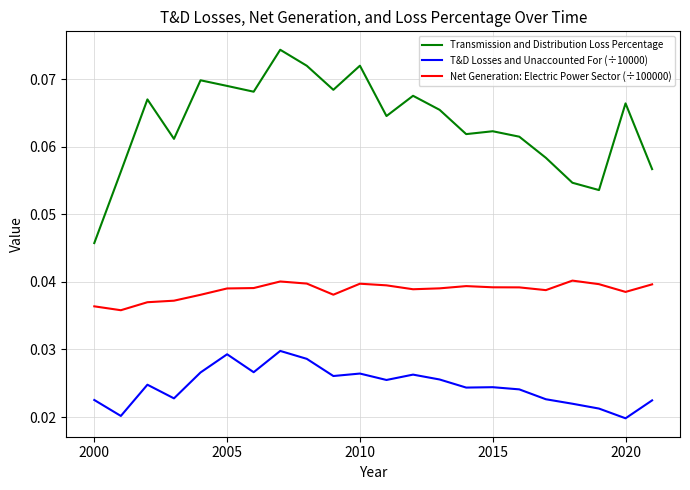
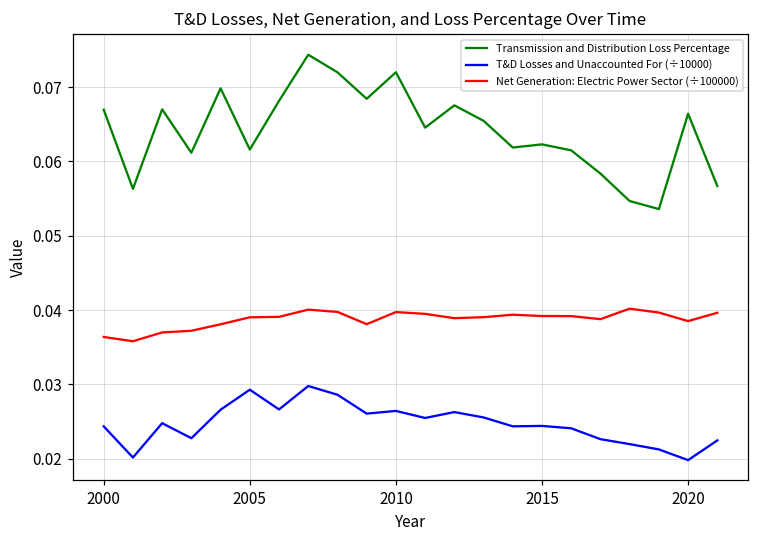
Transmission and Distribution Loss Percentage, 2000: 0.046 -> 0.067
T&D Losses and Unaccounted For (÷10000), 2000: 0.023 -> 0.024
Transmission and Distribution Loss Percentage, 2005: 0.069 -> 0.062
